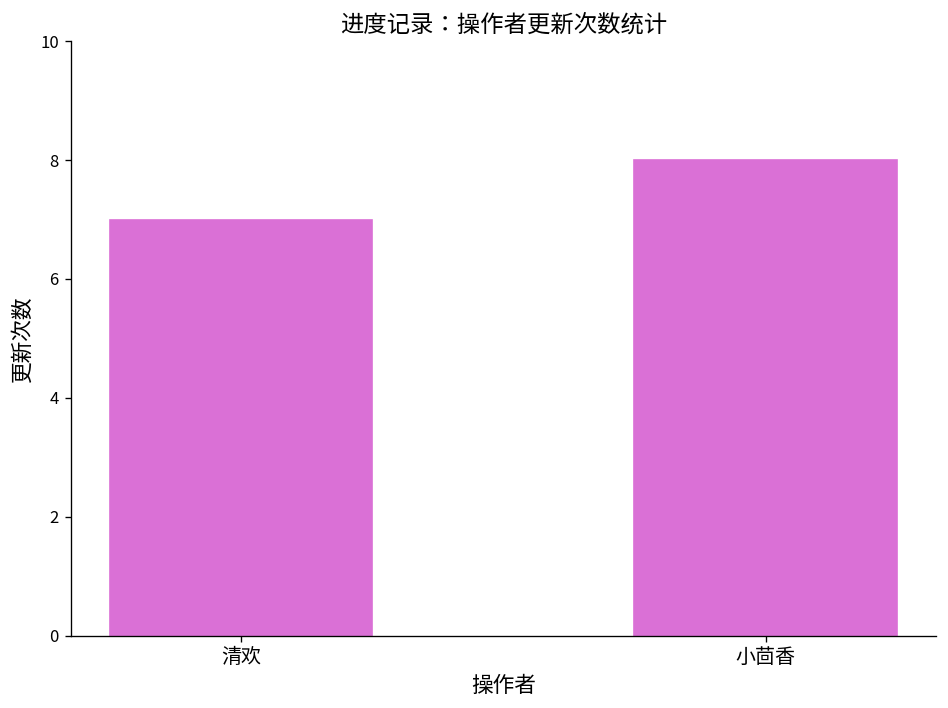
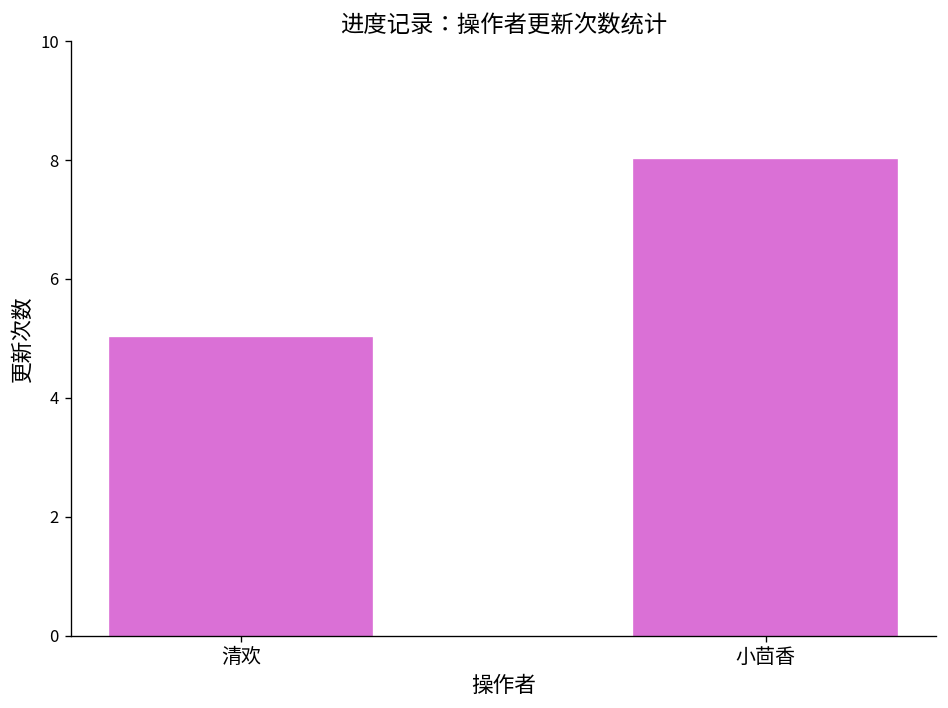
清欢: 7 -> 5
